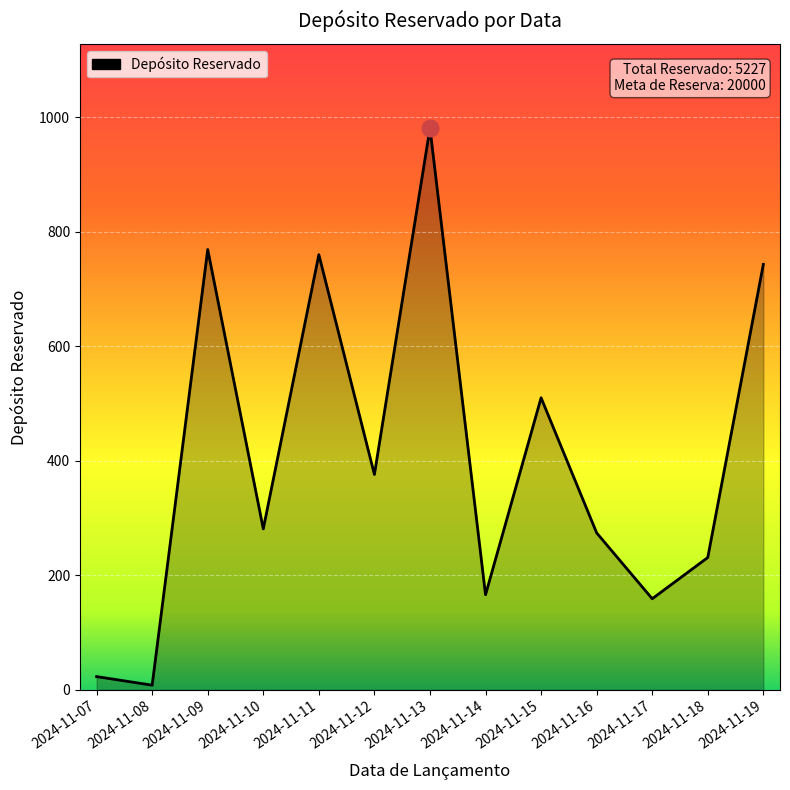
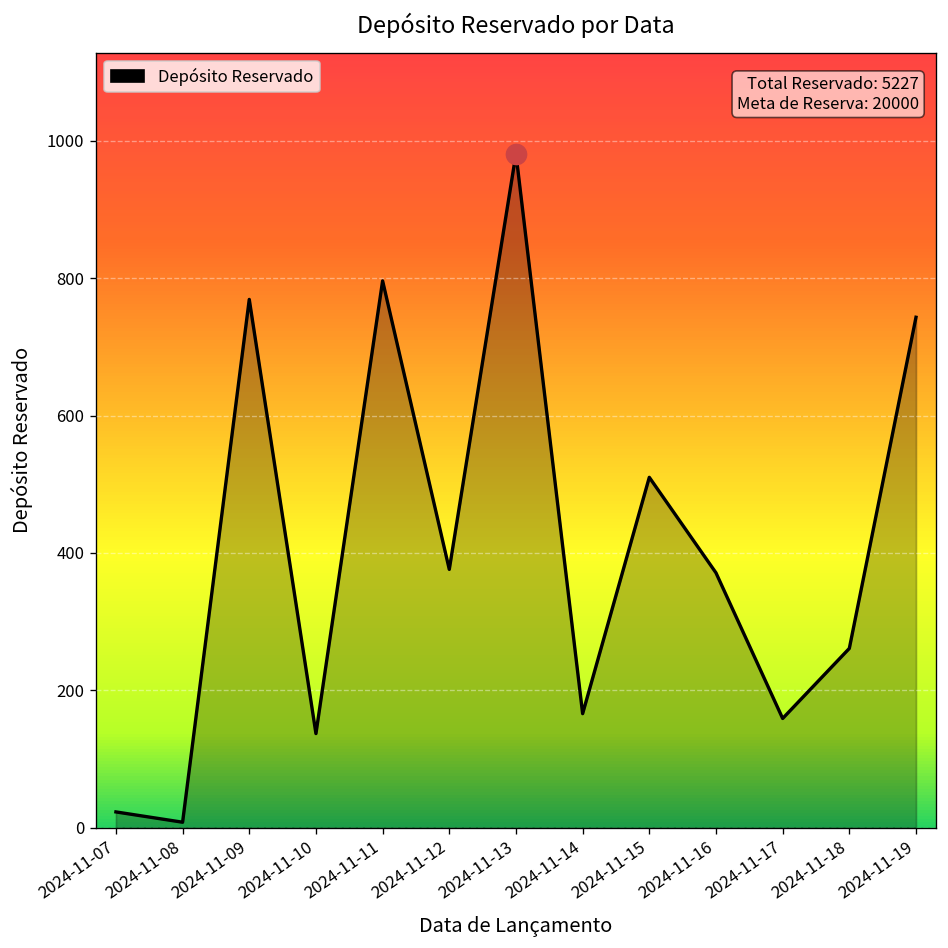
Depósito Reservado, 2024-11-10: 280 -> 140
Depósito Reservado, 2024-11-11: 760 -> 800
Depósito Reservado, 2024-11-16: 270 -> 370
Depósito Reservado, 2024-11-18: 230 -> 260
